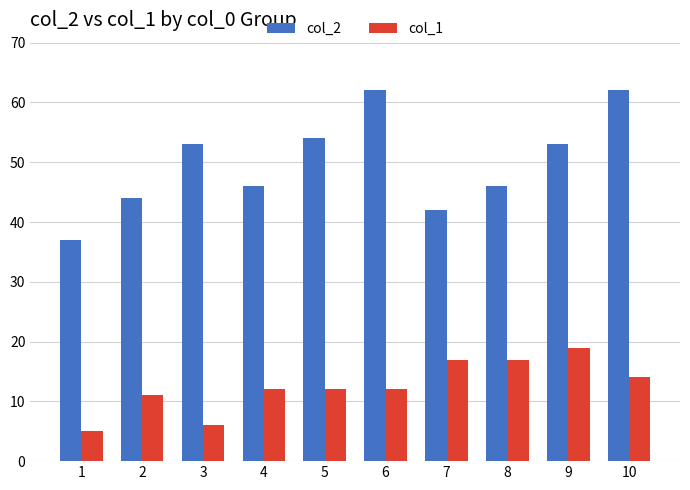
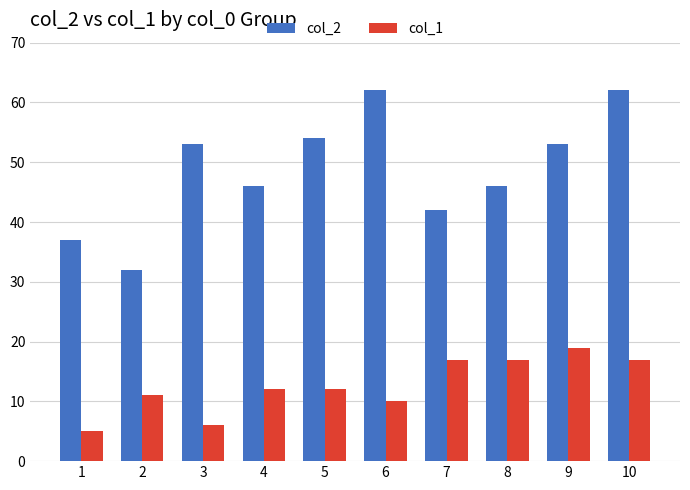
col_2, 2: 44 -> 32
col_1, 6: 12 -> 10
col_1, 10: 14 -> 17
